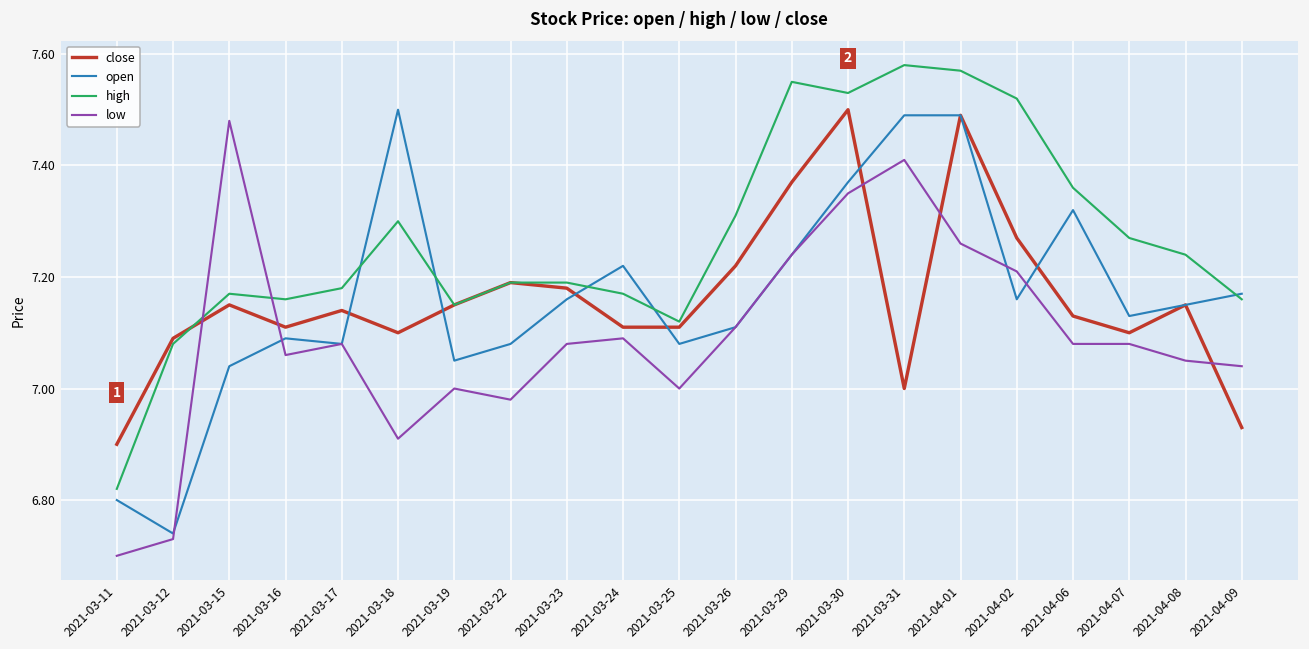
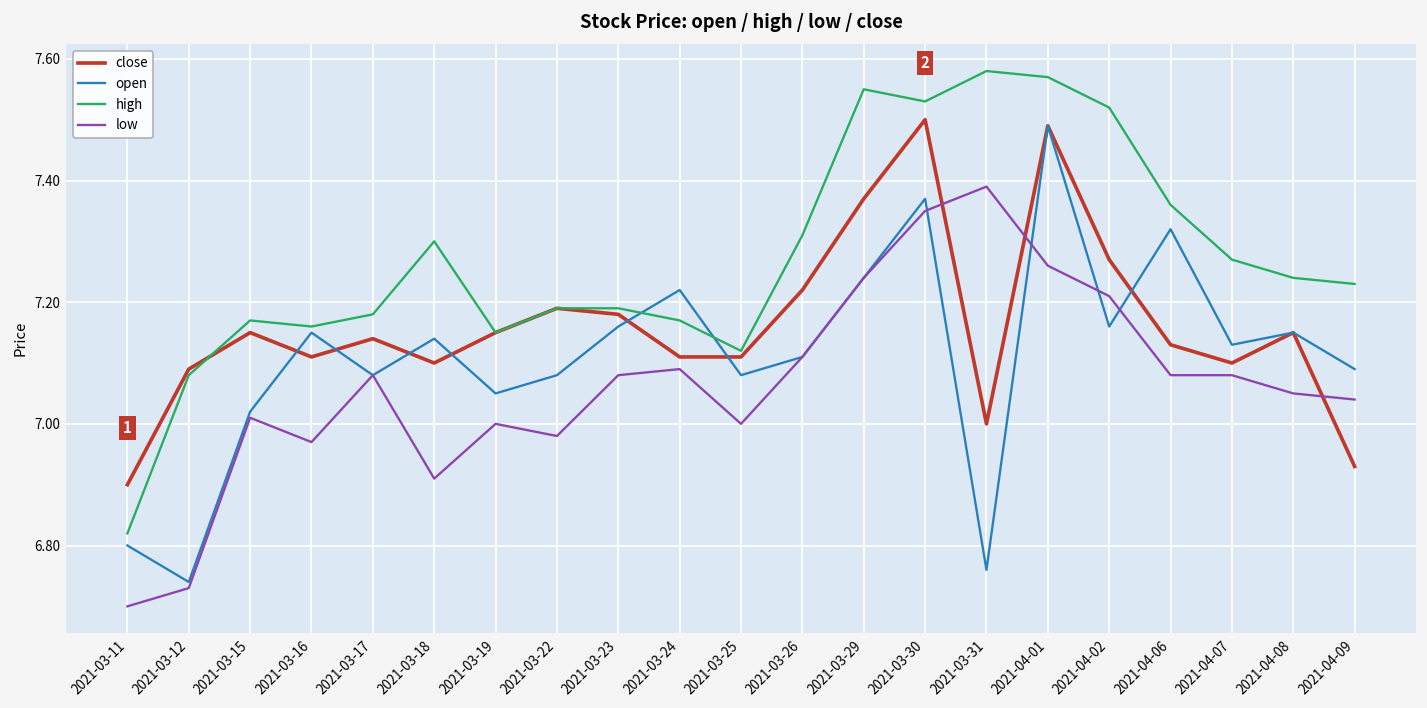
open, 2021-03-15: 7.04 -> 7.02
low, 2021-03-15: 7.48 -> 7.01
open, 2021-03-16: 7.09 -> 7.15
low, 2021-03-16: 7.06 -> 6.97
open, 2021-03-18: 7.50 -> 7.14
open, 2021-03-31: 7.49 -> 6.76
low, 2021-03-31: 7.41 -> 7.39
open, 2021-04-09: 7.17 -> 7.09
high, 2021-04-09: 7.16 -> 7.23
